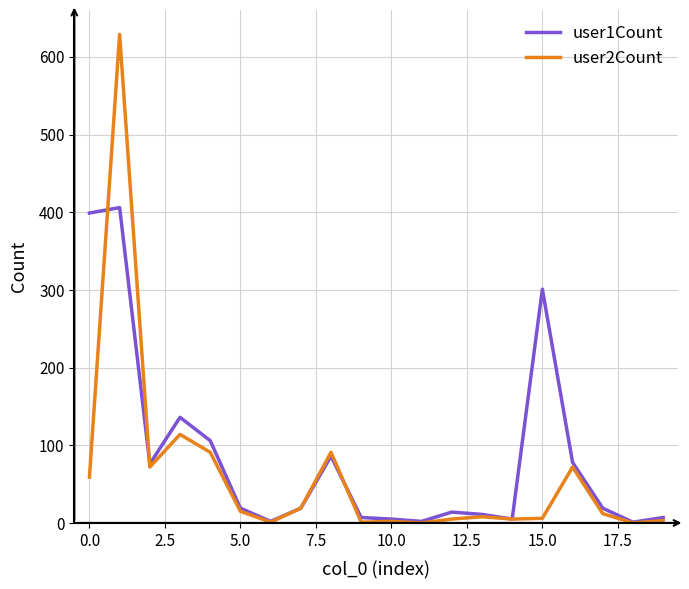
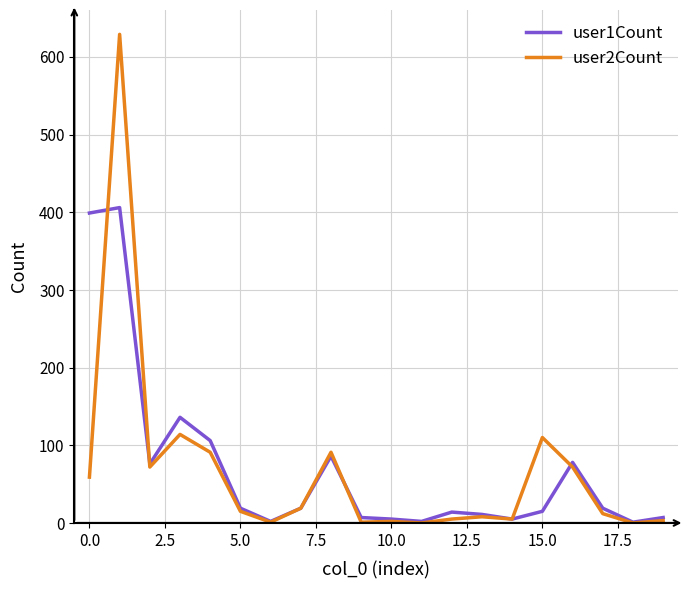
user1Count, 15.0: 300 -> 20
user2Count, 15.0: 10 -> 110
